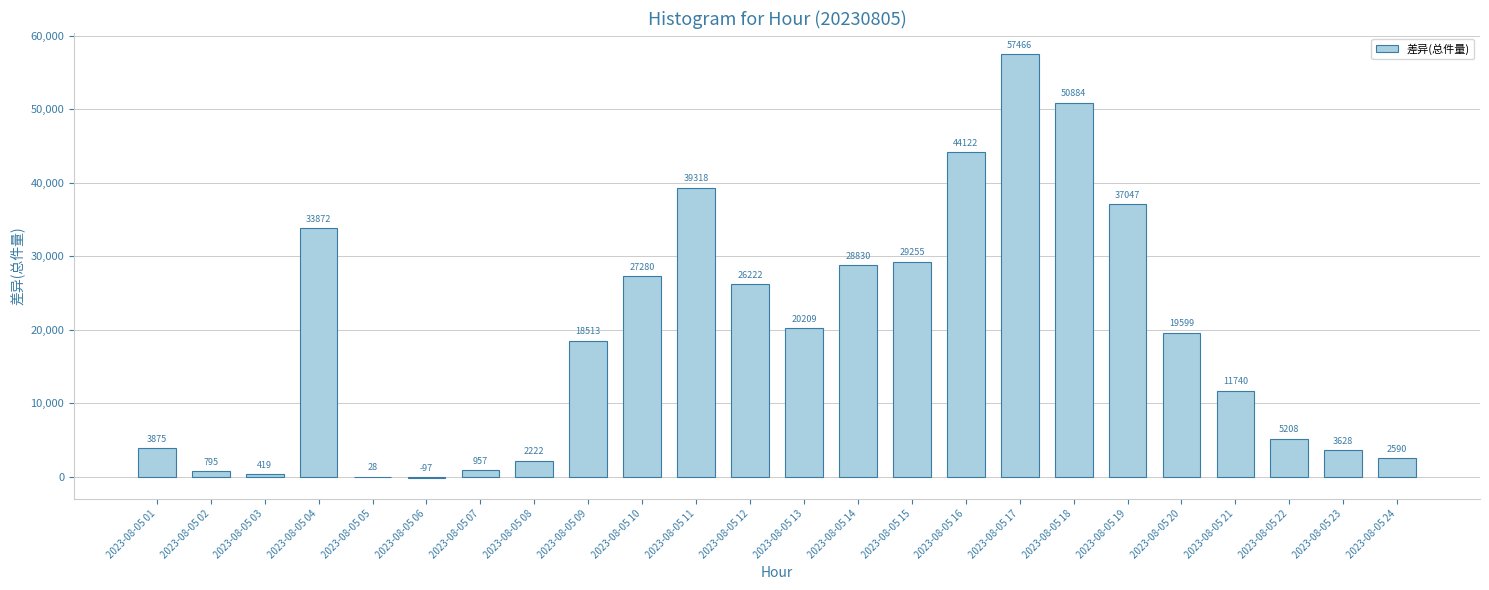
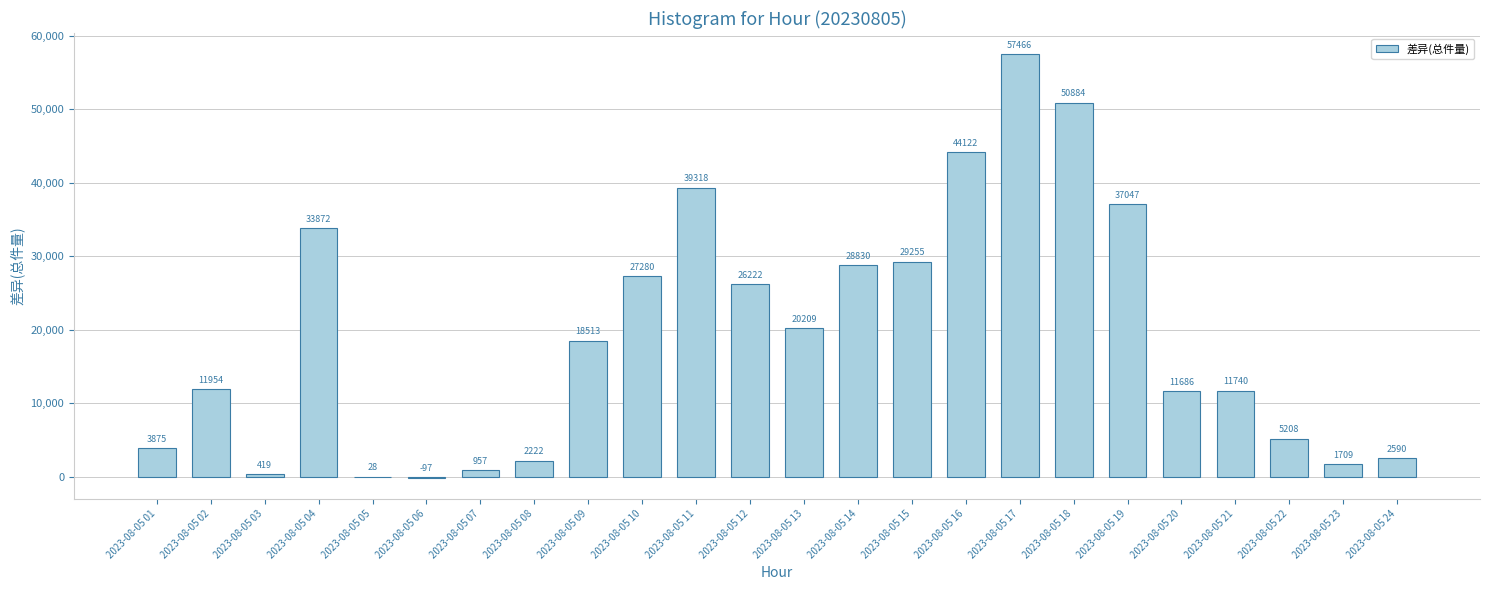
2023-08-05 02: 795 -> 11954
2023-08-05 20: 19599 -> 11686
2023-08-05 23: 3628 -> 1709
